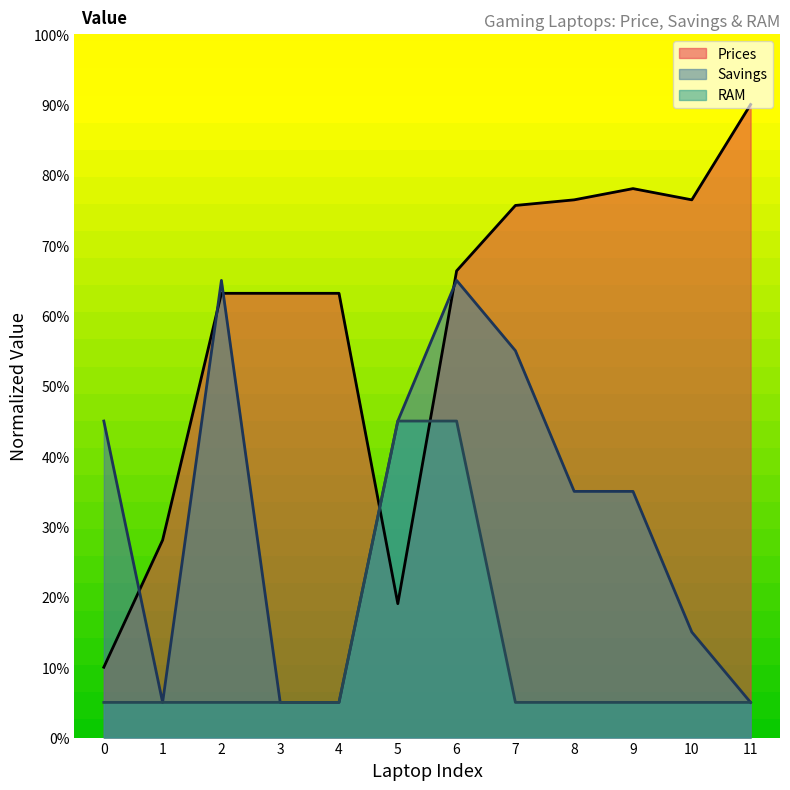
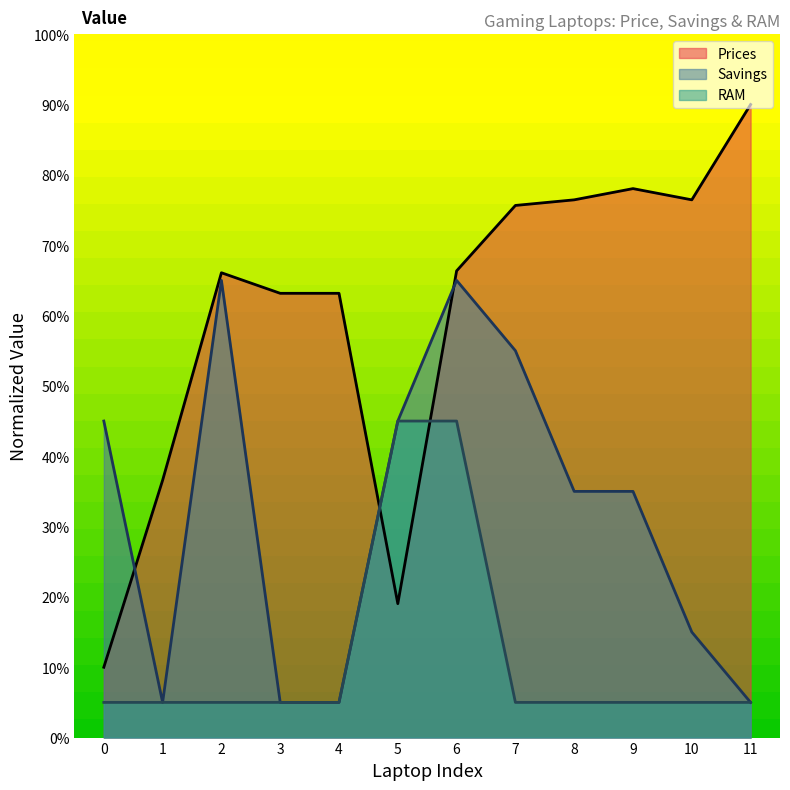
Prices, 1: 28% -> 37%
Prices, 2: 63% -> 66%
